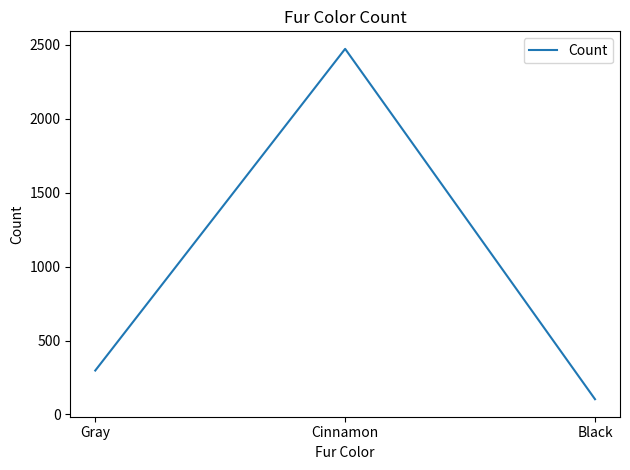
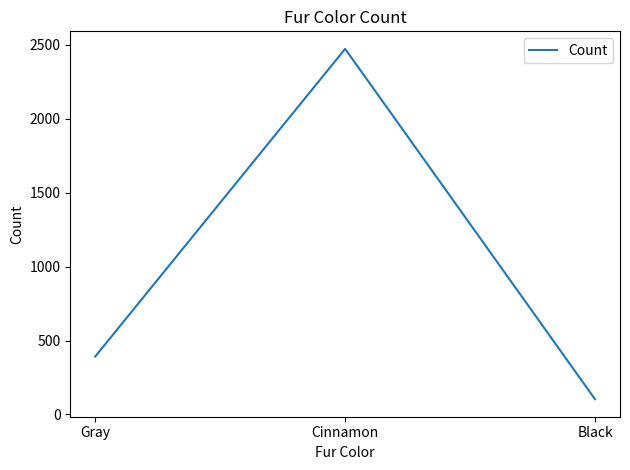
Gray: 300 -> 390
